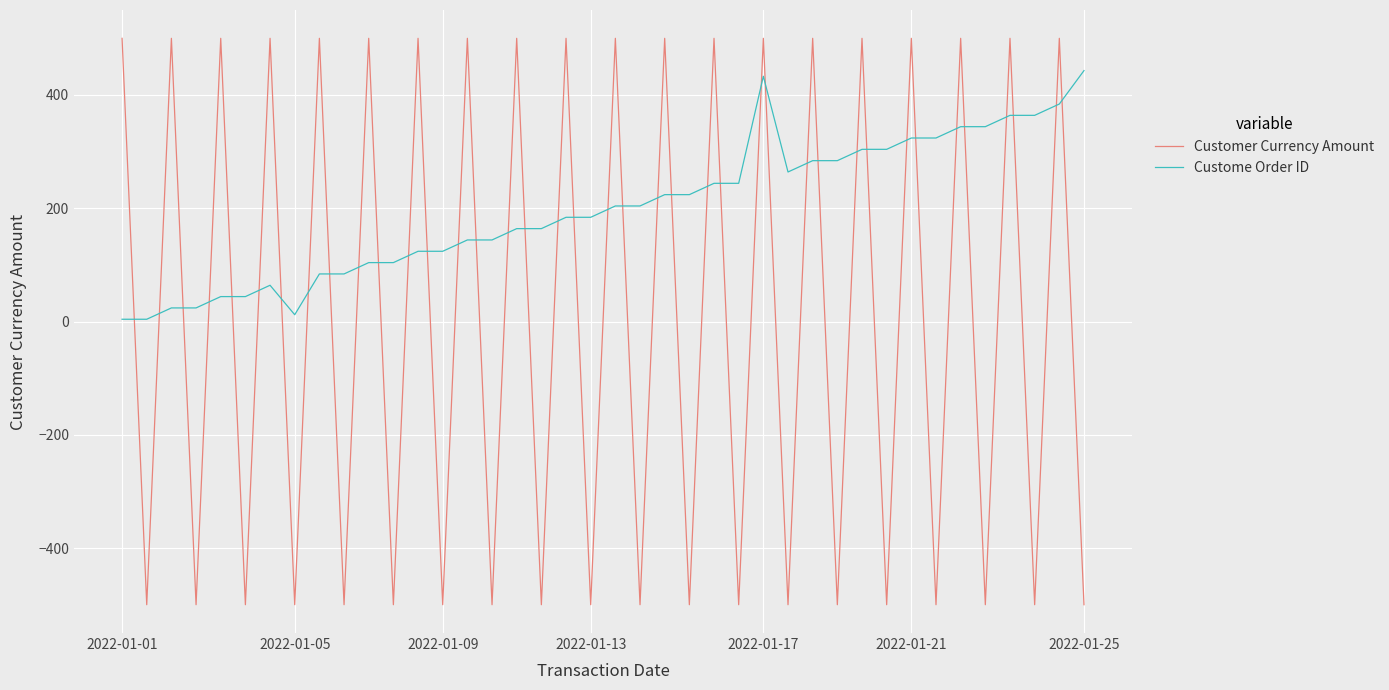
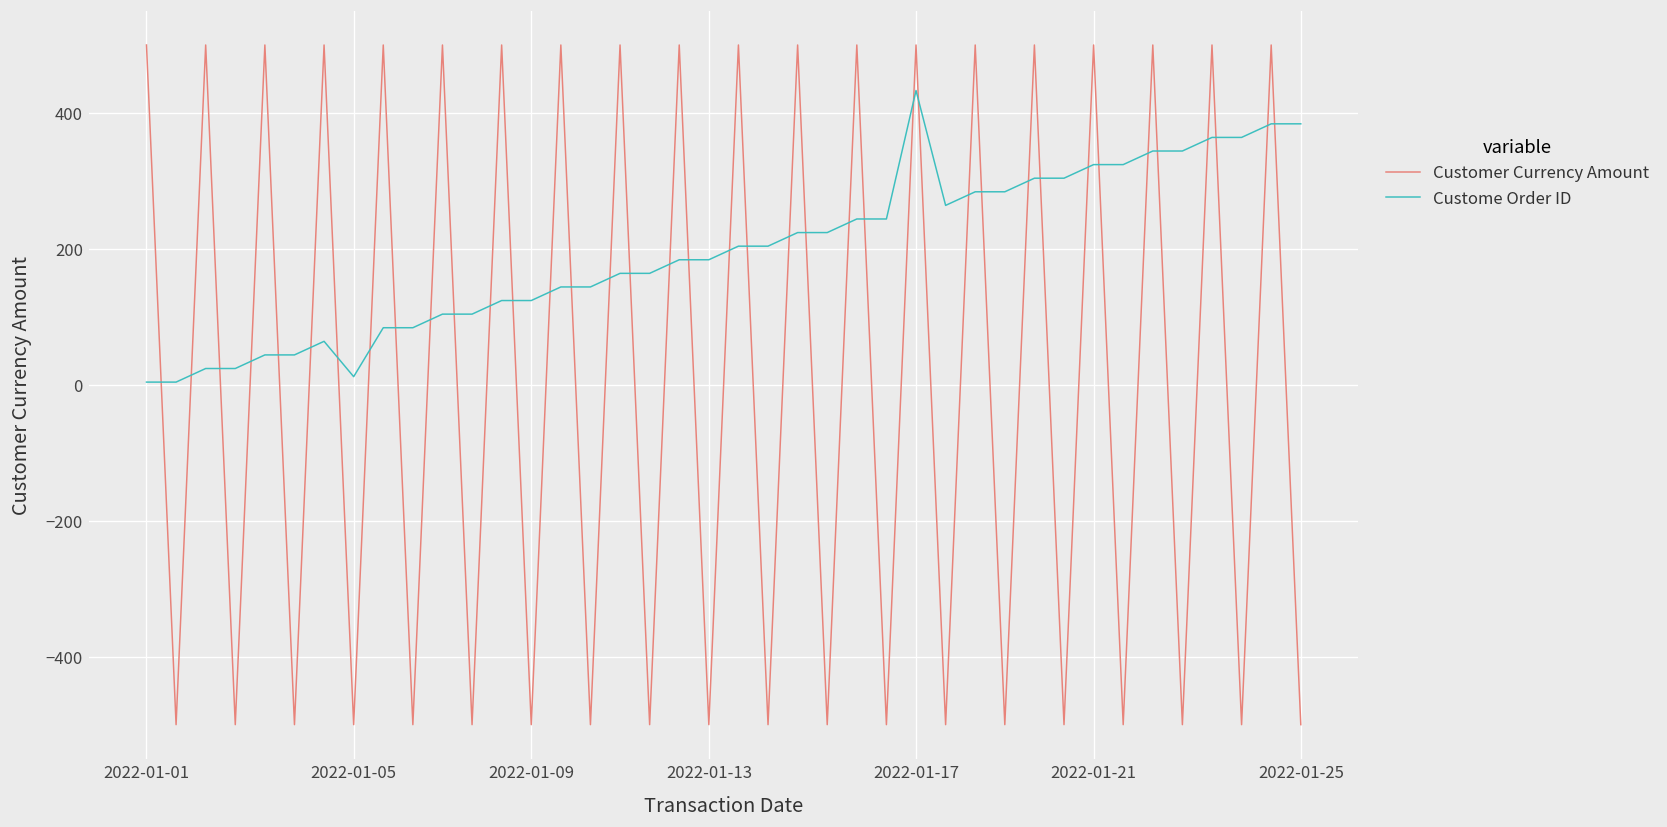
Custome Order ID, 2022-01-25: 440 -> 380
